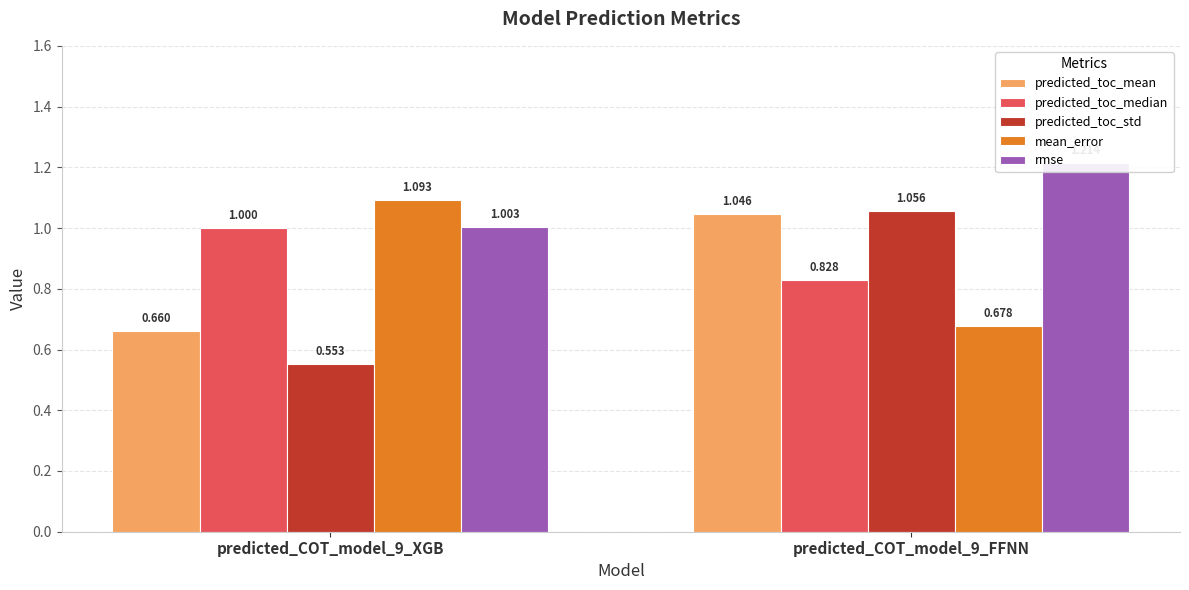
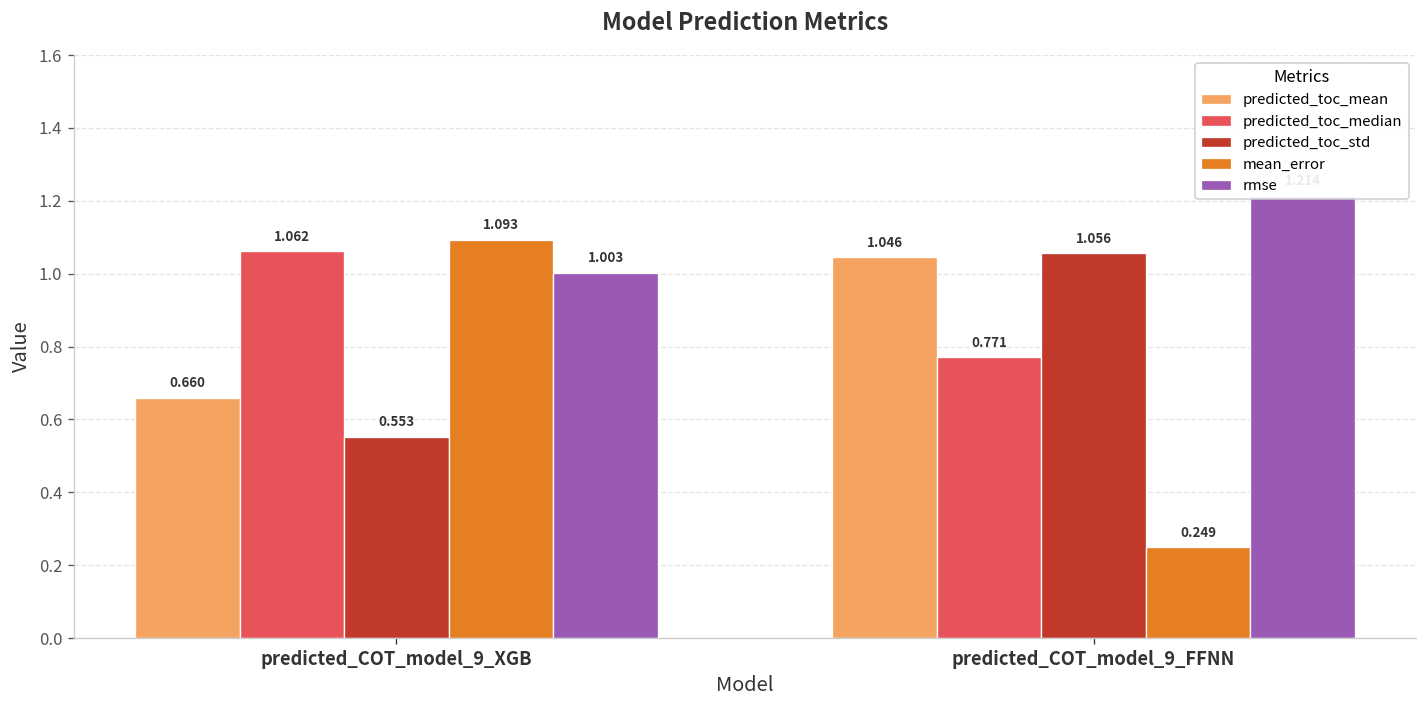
predicted_toc_median, predicted_COT_model_9_XGB: 1.000 -> 1.062
predicted_toc_median, predicted_COT_model_9_FFNN: 0.828 -> 0.771
mean_error, predicted_COT_model_9_FFNN: 0.678 -> 0.249
